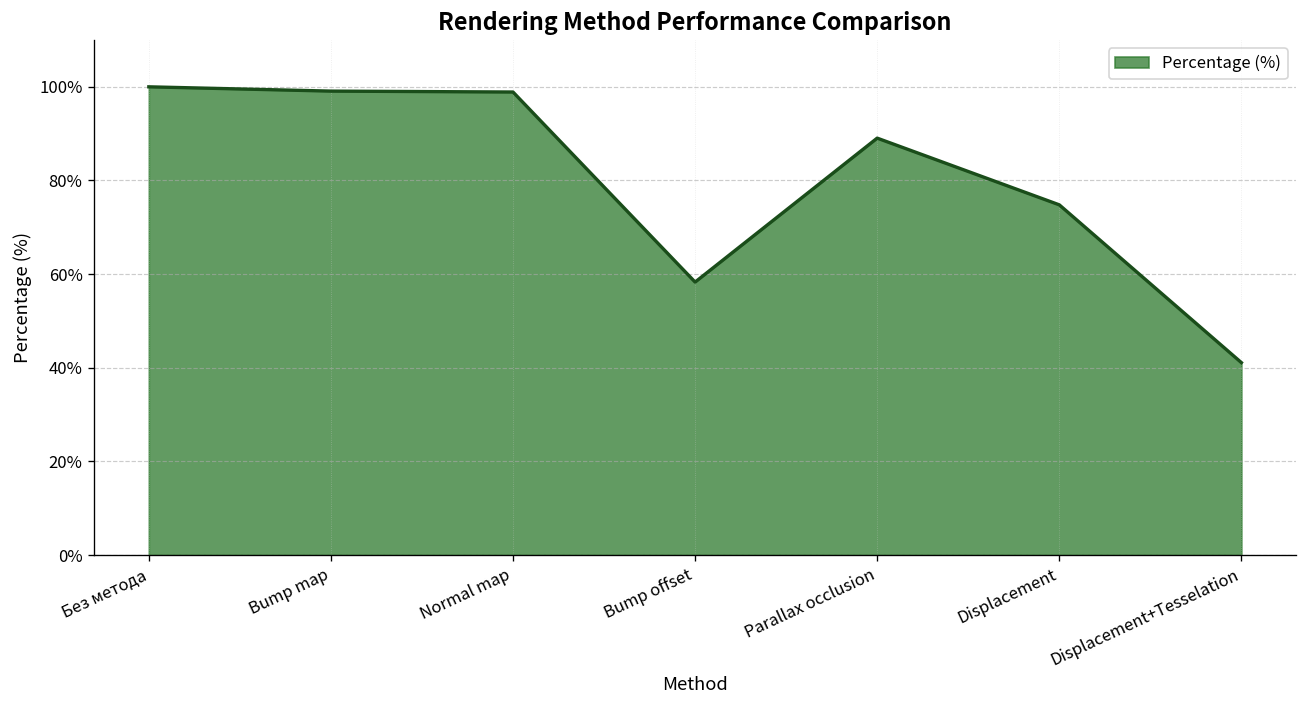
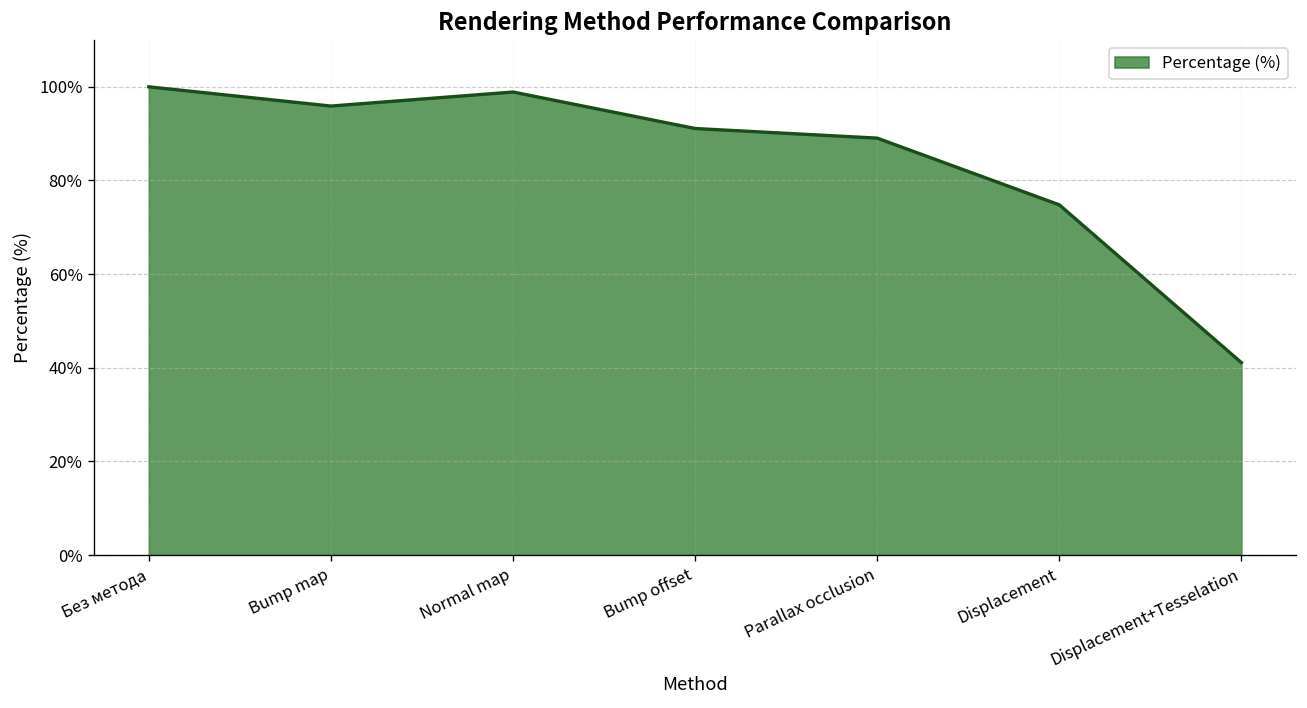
Bump map: 99% -> 96%
Bump offset: 58% -> 91%
